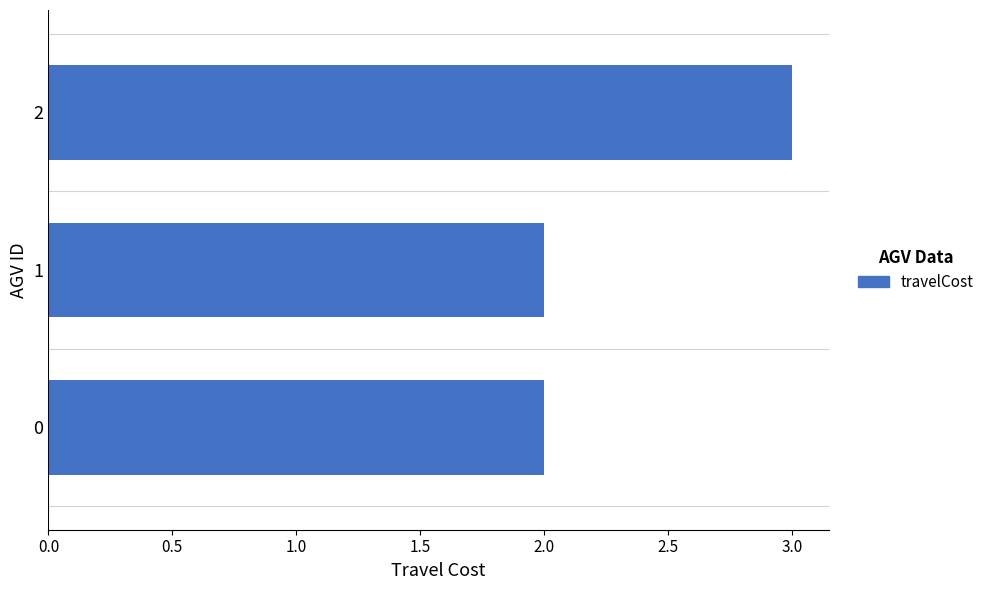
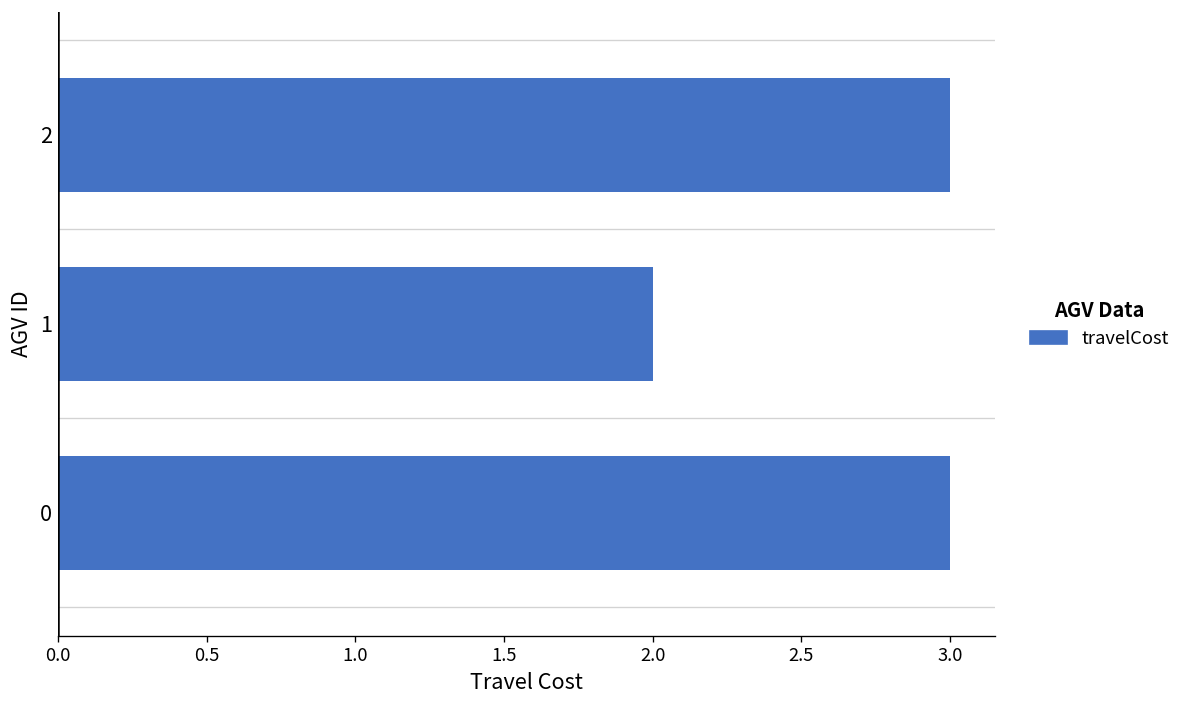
0: 2 -> 3
